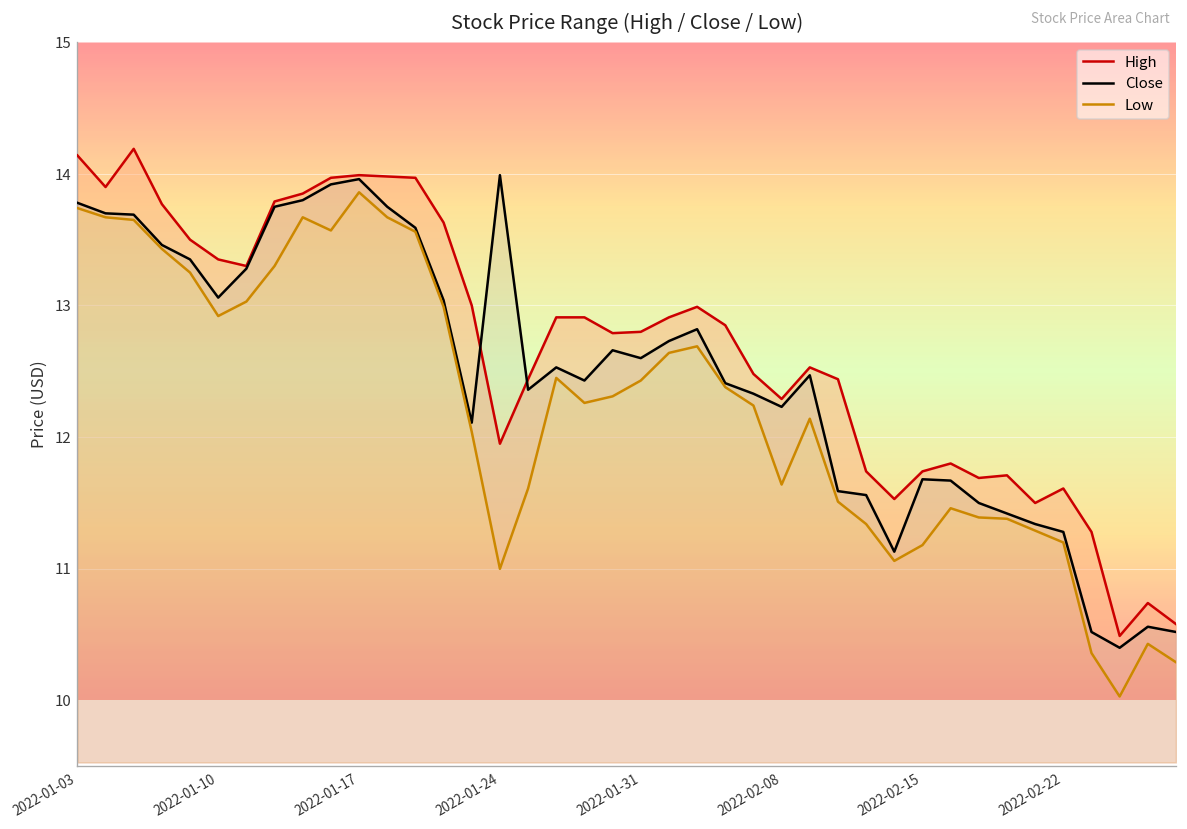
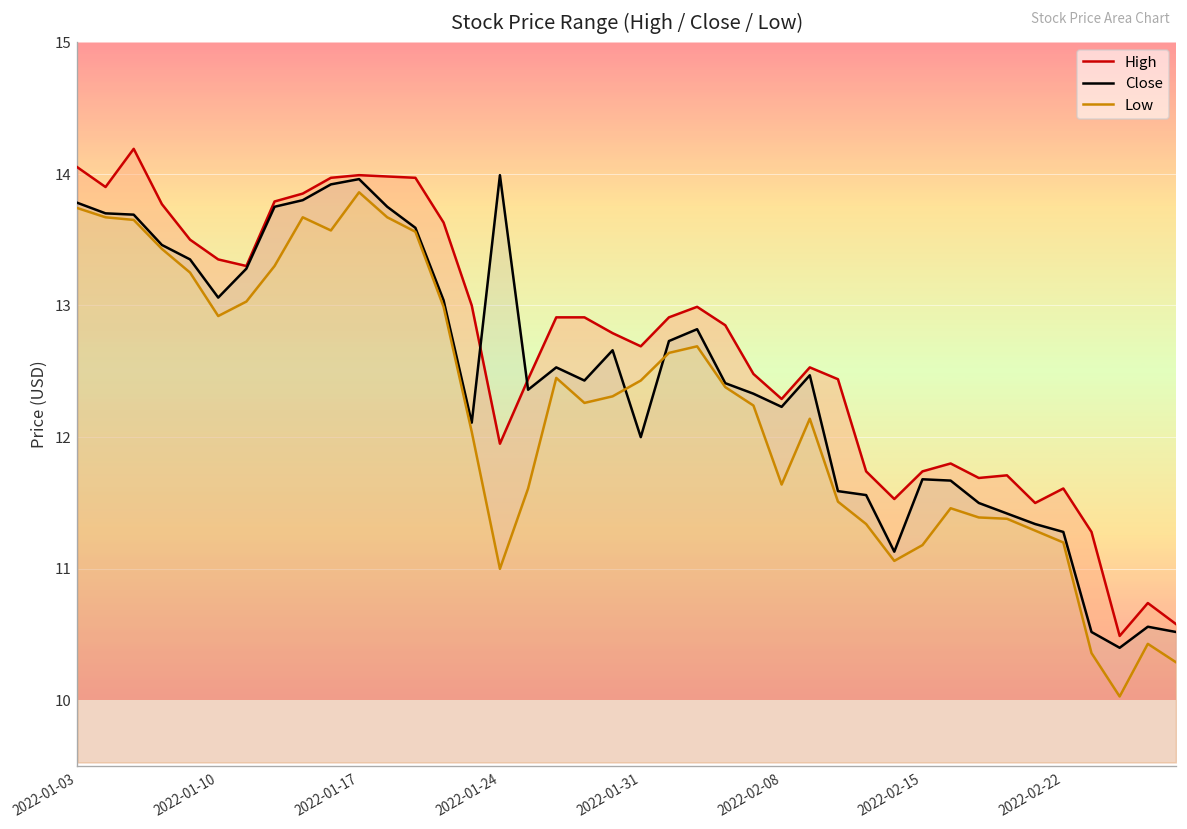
High, 2022-01-03: 14.14 -> 14.05
High, 2022-01-31: 12.80 -> 12.69
Close, 2022-01-31: 12.6 -> 12.0
